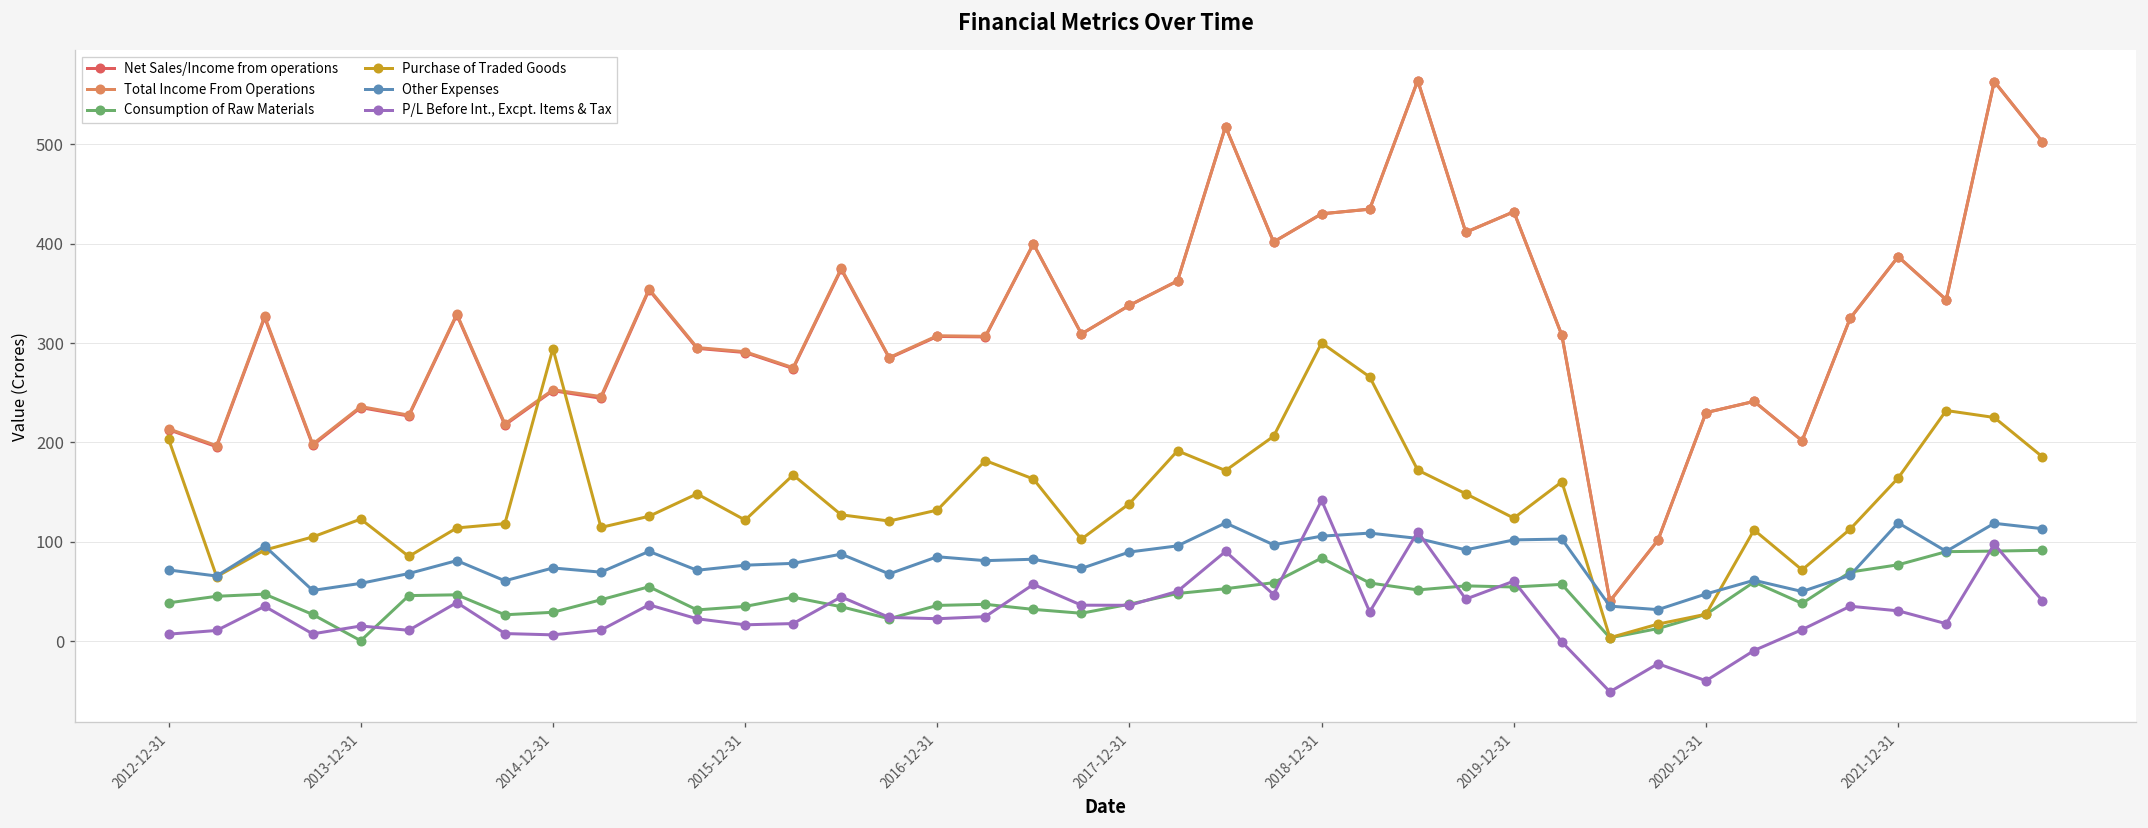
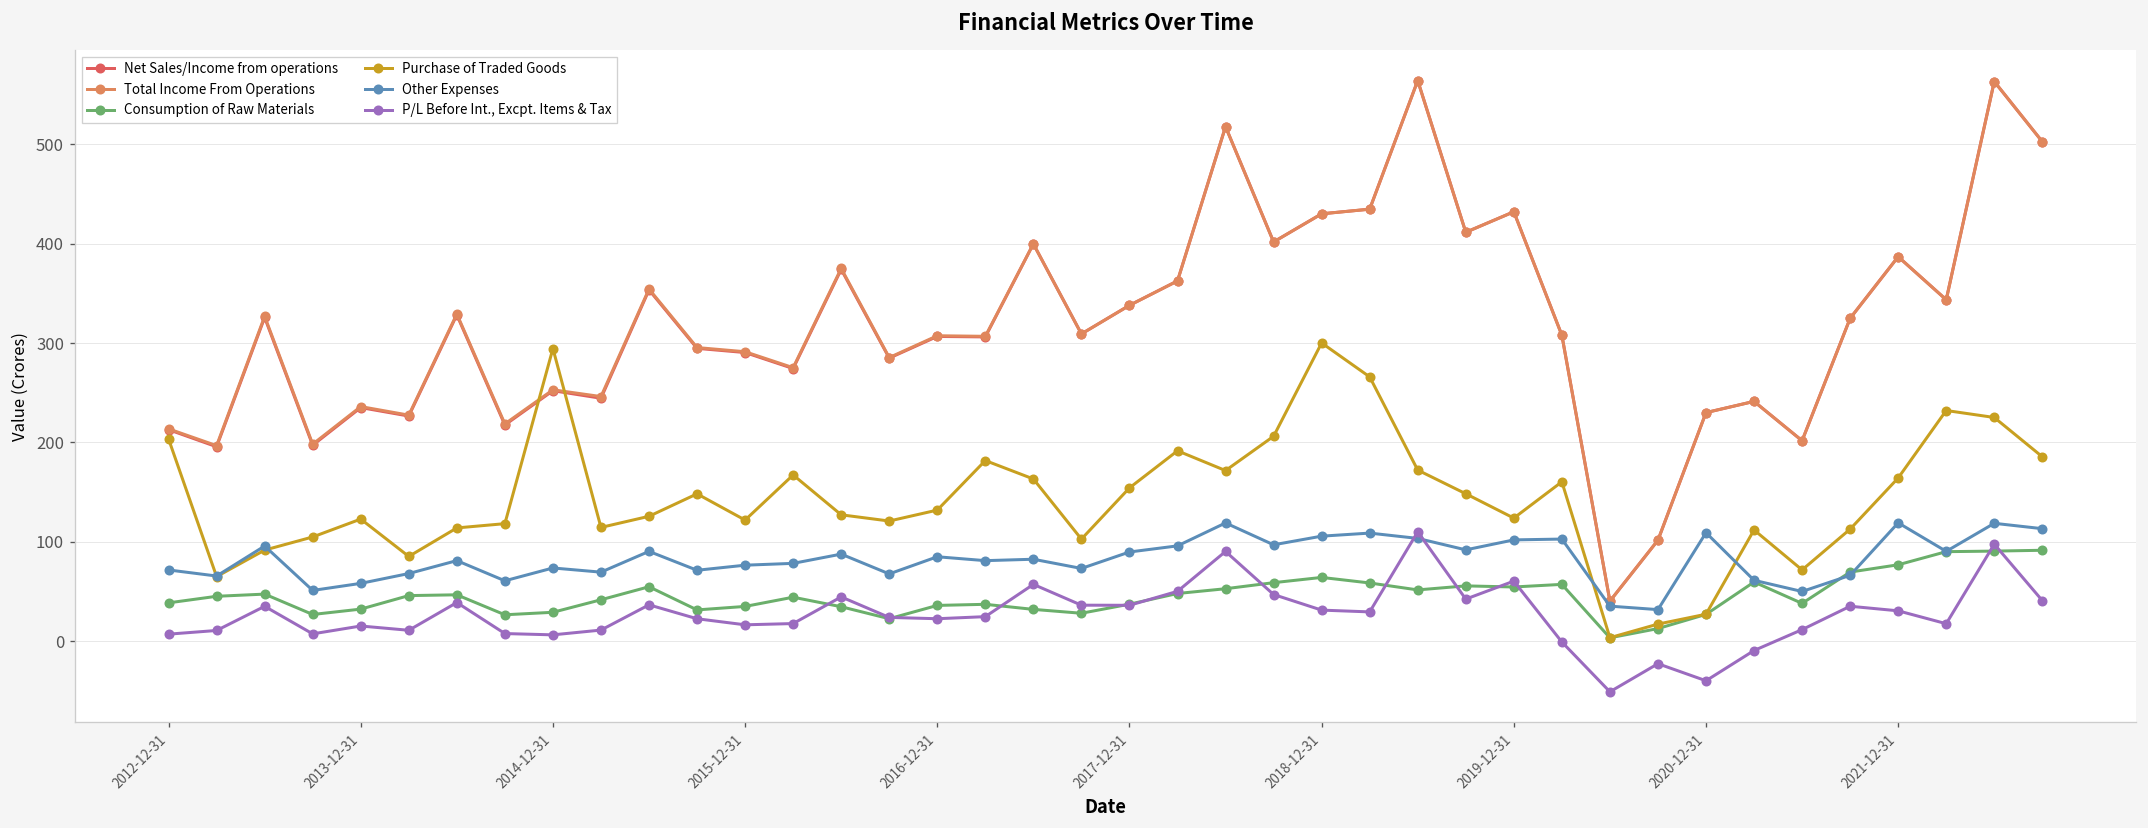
Consumption of Raw Materials, 2013-12-31: 0 -> 30
Purchase of Traded Goods, 2017-12-31: 140 -> 150
Consumption of Raw Materials, 2018-12-31: 80 -> 60
P/L Before Int., Excpt. Items & Tax, 2018-12-31: 140 -> 30
Other Expenses, 2020-12-31: 50 -> 110
